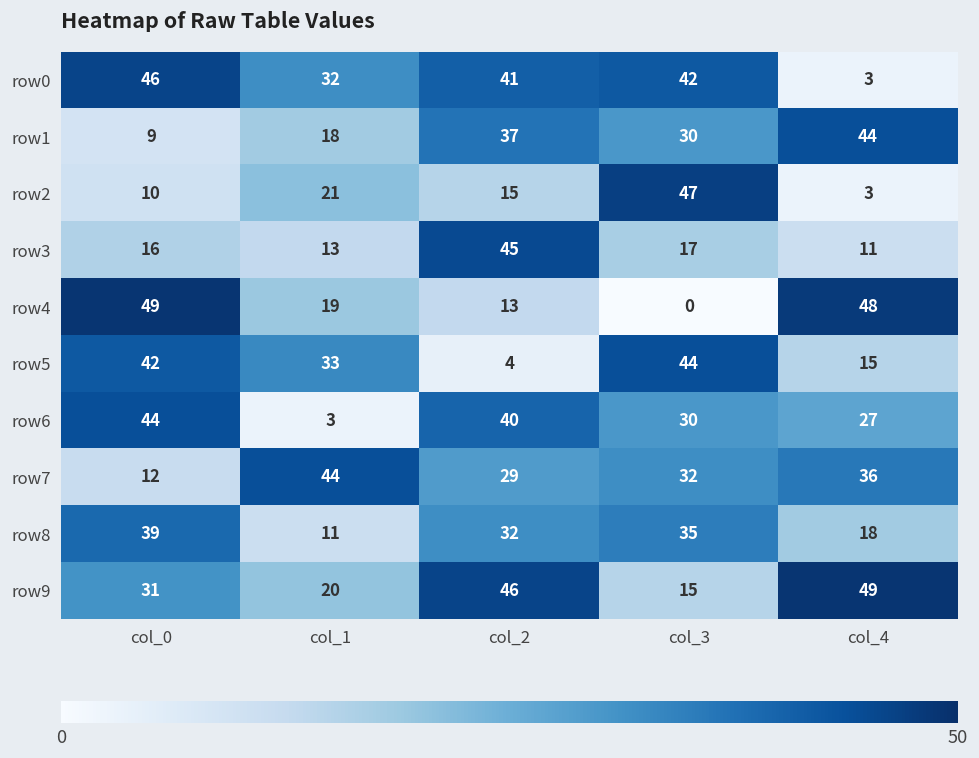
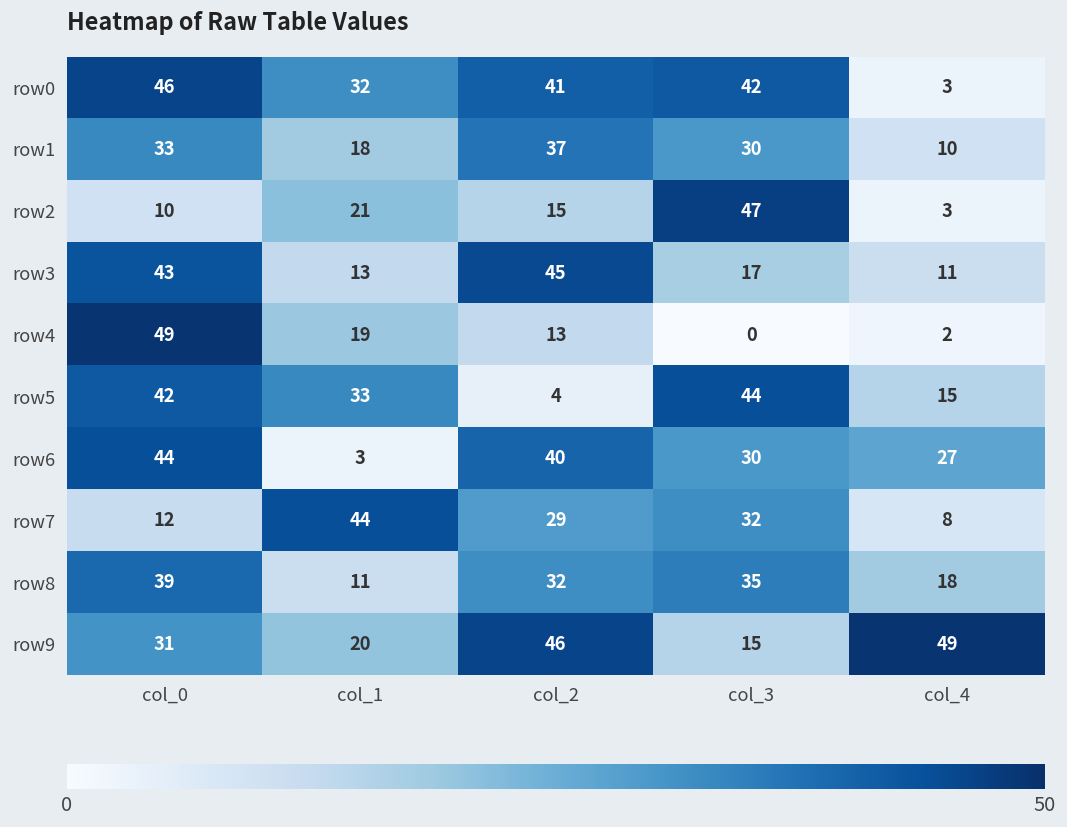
row1, col_0: 9 -> 33
row1, col_4: 44 -> 10
row3, col_0: 16 -> 43
row4, col_4: 48 -> 2
row7, col_4: 36 -> 8
